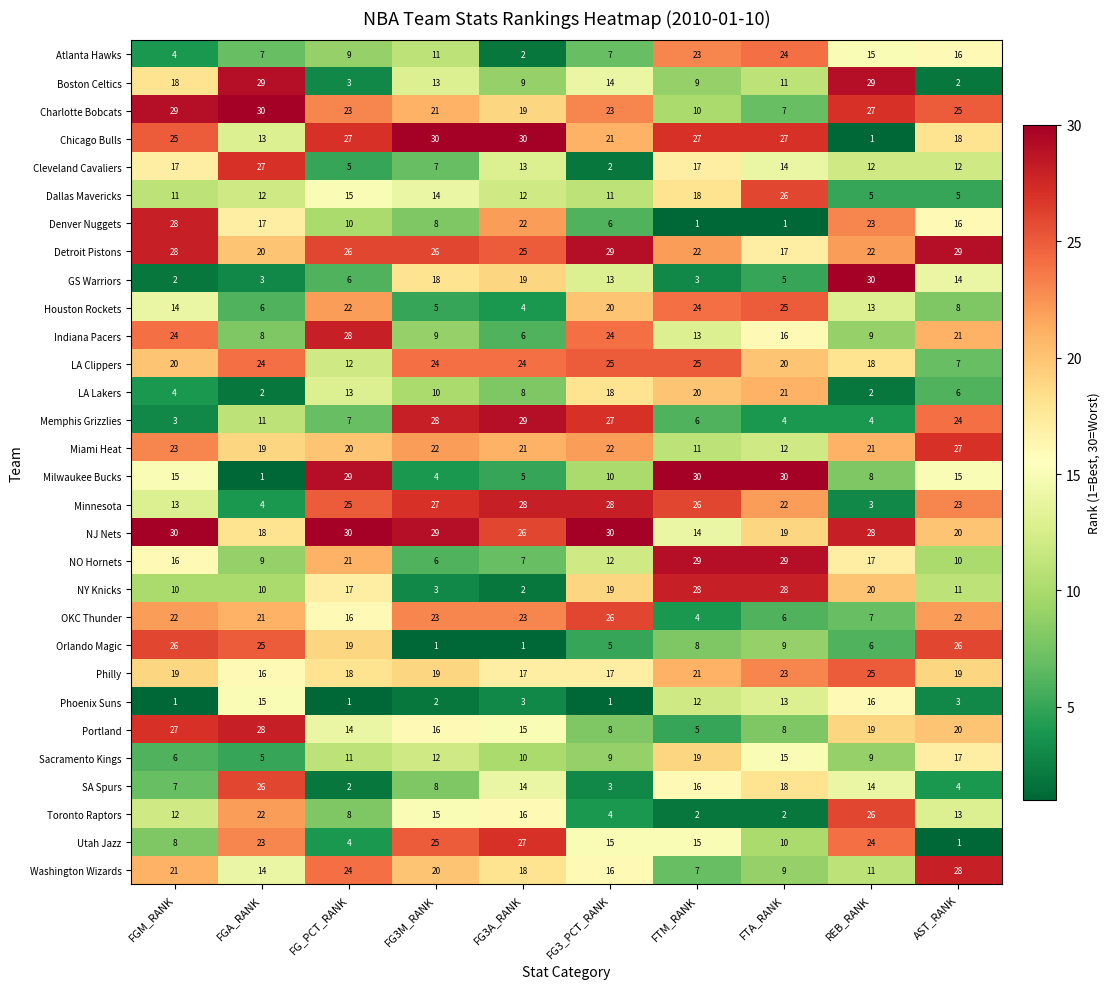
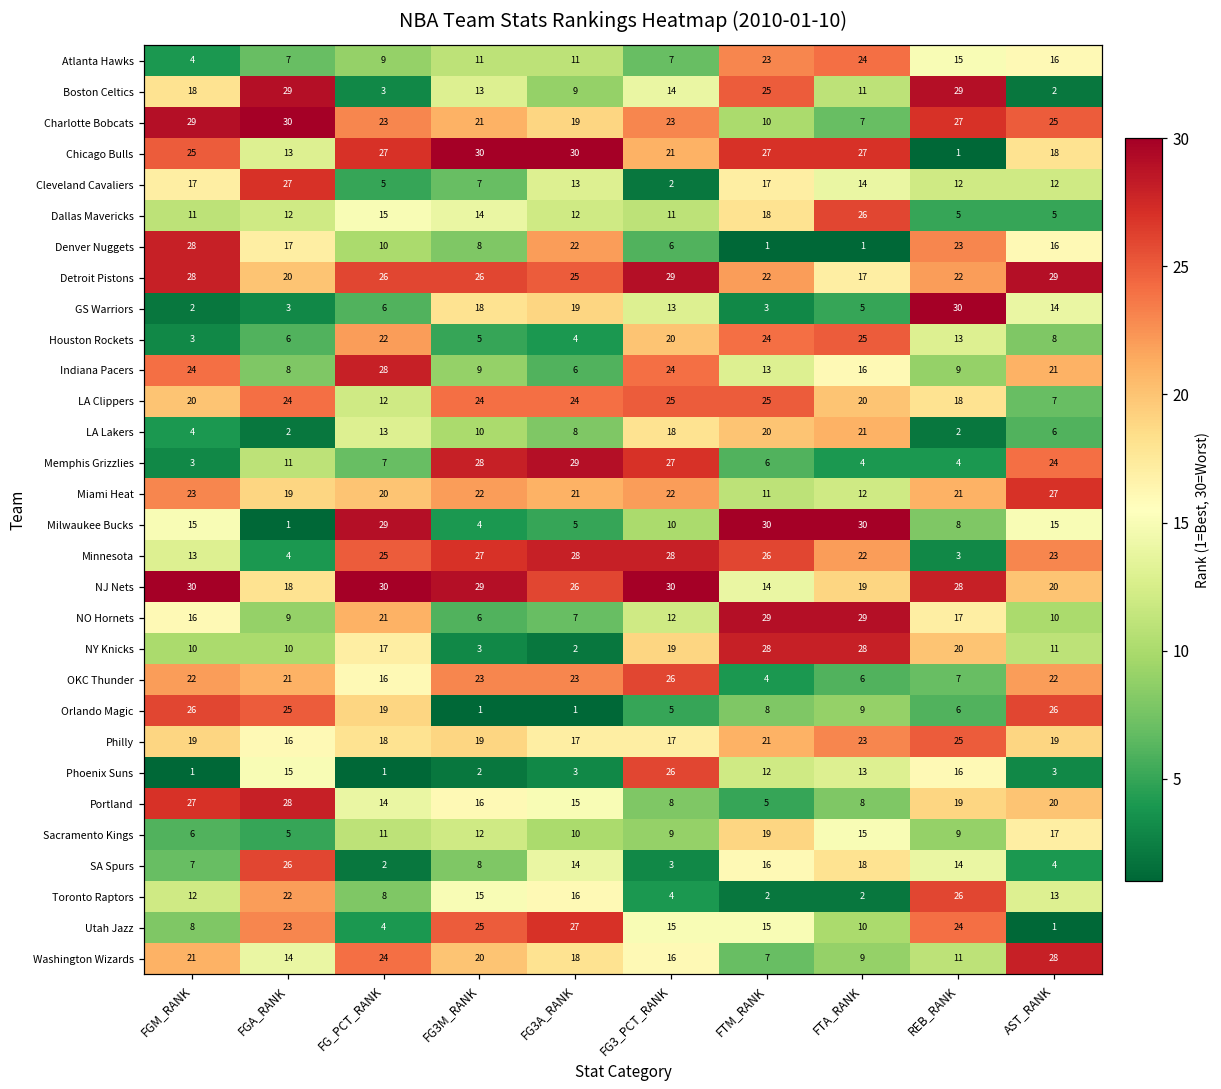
Atlanta Hawks, FG3A_RANK: 2 -> 11
Boston Celtics, FTM_RANK: 9 -> 25
Houston Rockets, FGM_RANK: 14 -> 3
Phoenix Suns, FG3_PCT_RANK: 1 -> 26
